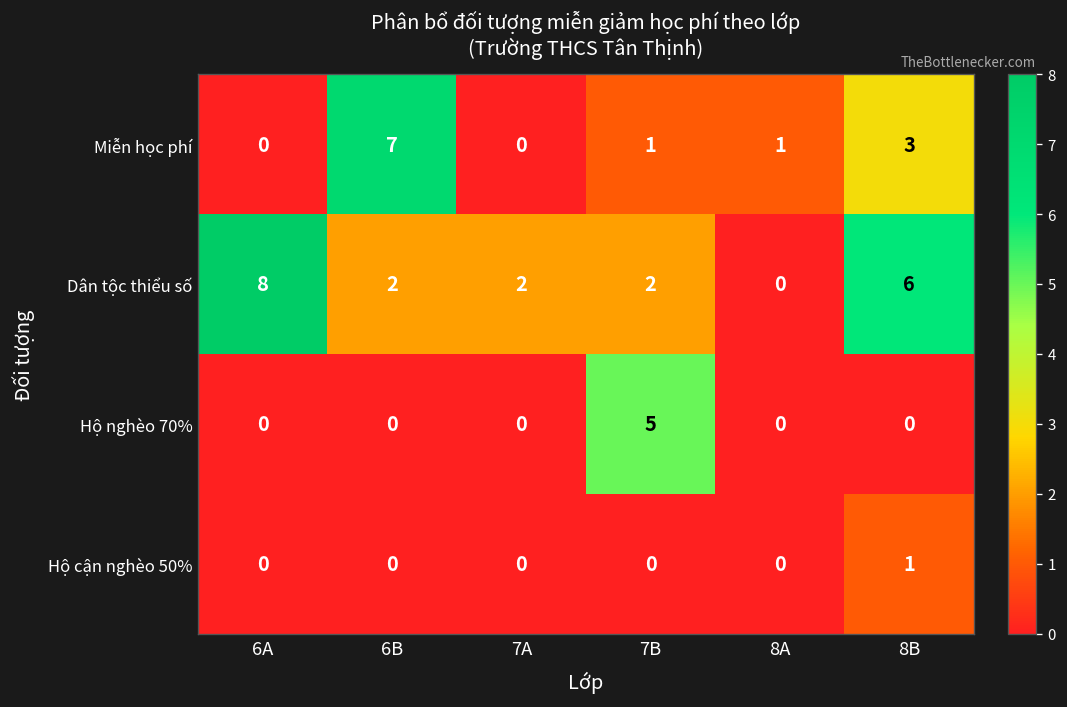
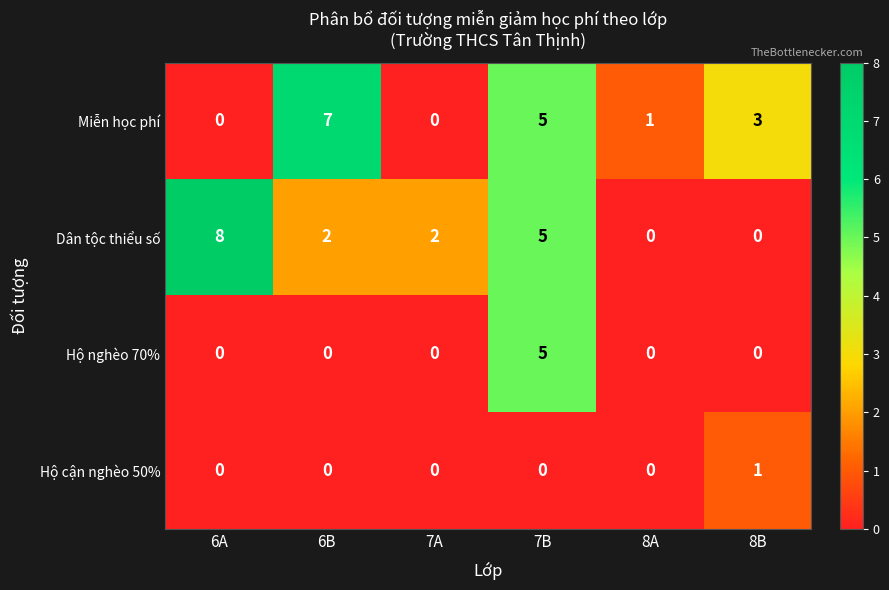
Miễn học phí, 7B: 1 -> 5
Dân tộc thiểu số, 7B: 2 -> 5
Dân tộc thiểu số, 8B: 6 -> 0
